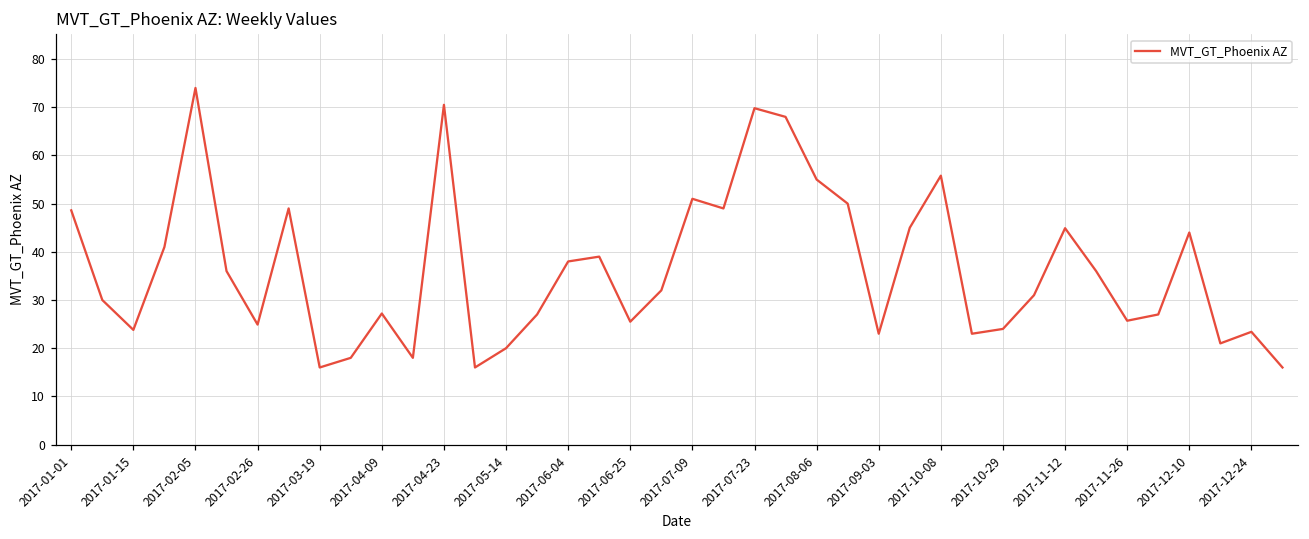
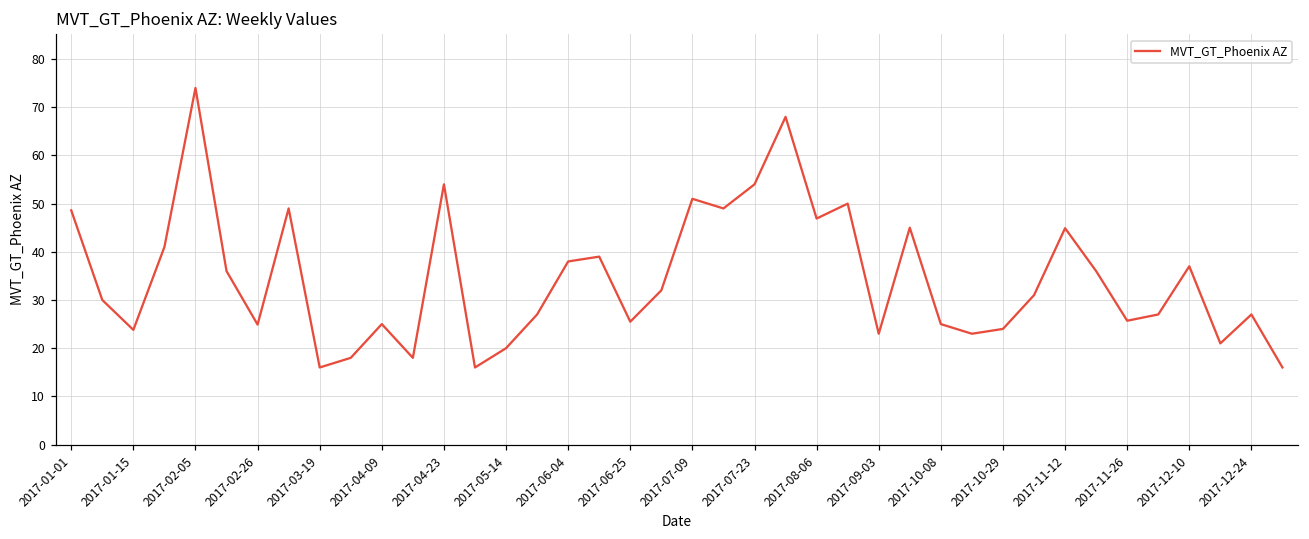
2017-04-09: 27 -> 25
2017-04-23: 71 -> 54
2017-07-23: 70 -> 54
2017-08-06: 55 -> 47
2017-10-08: 56 -> 25
2017-12-10: 44 -> 37
2017-12-24: 23 -> 27
